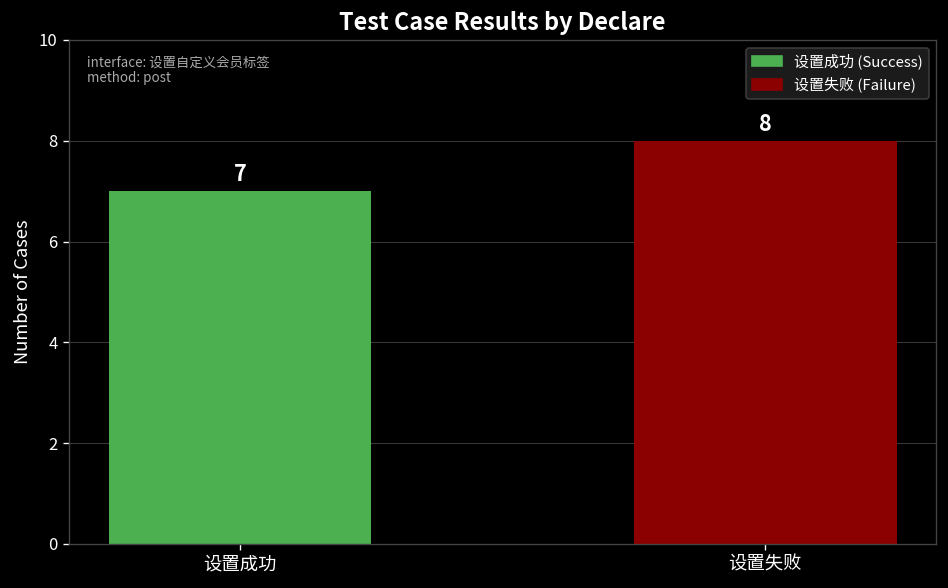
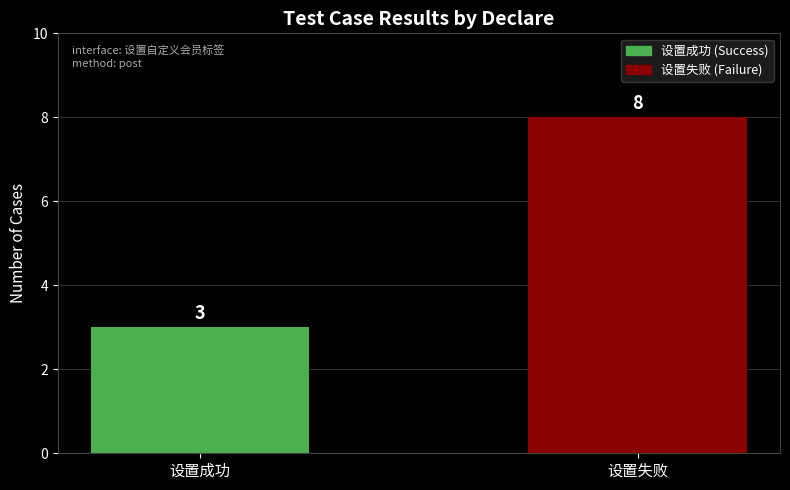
设置成功: 7 -> 3
